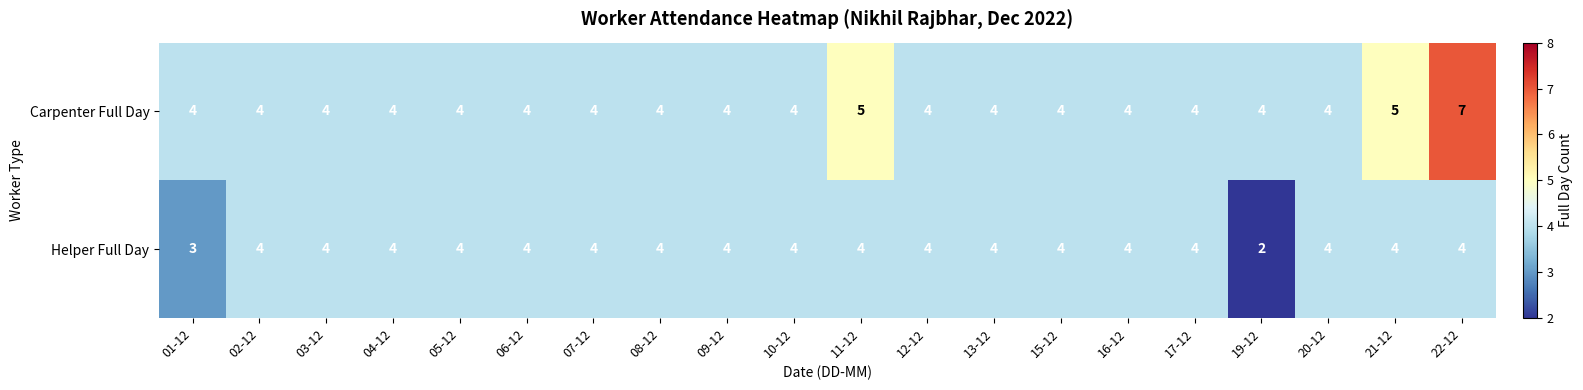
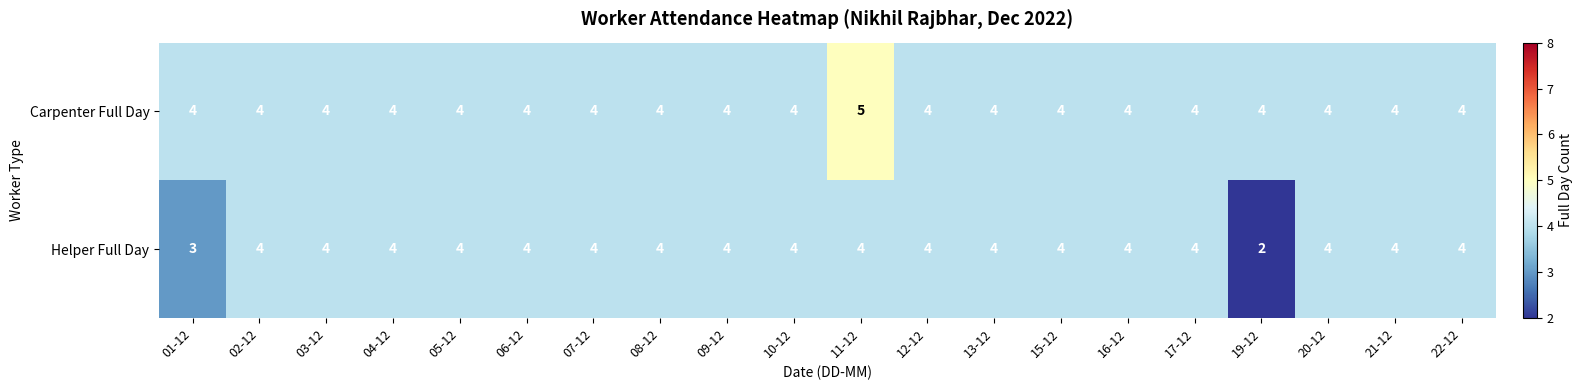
Carpenter Full Day, 21-12: 5 -> 4
Carpenter Full Day, 22-12: 7 -> 4
